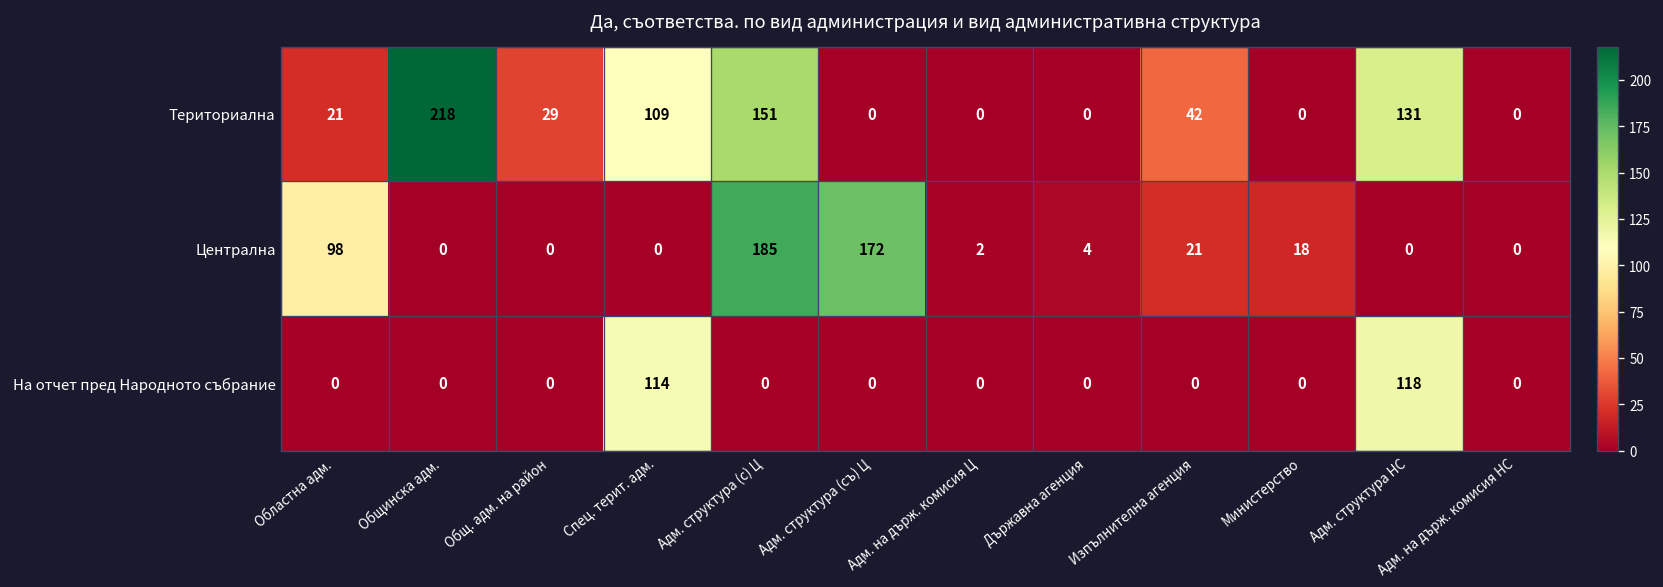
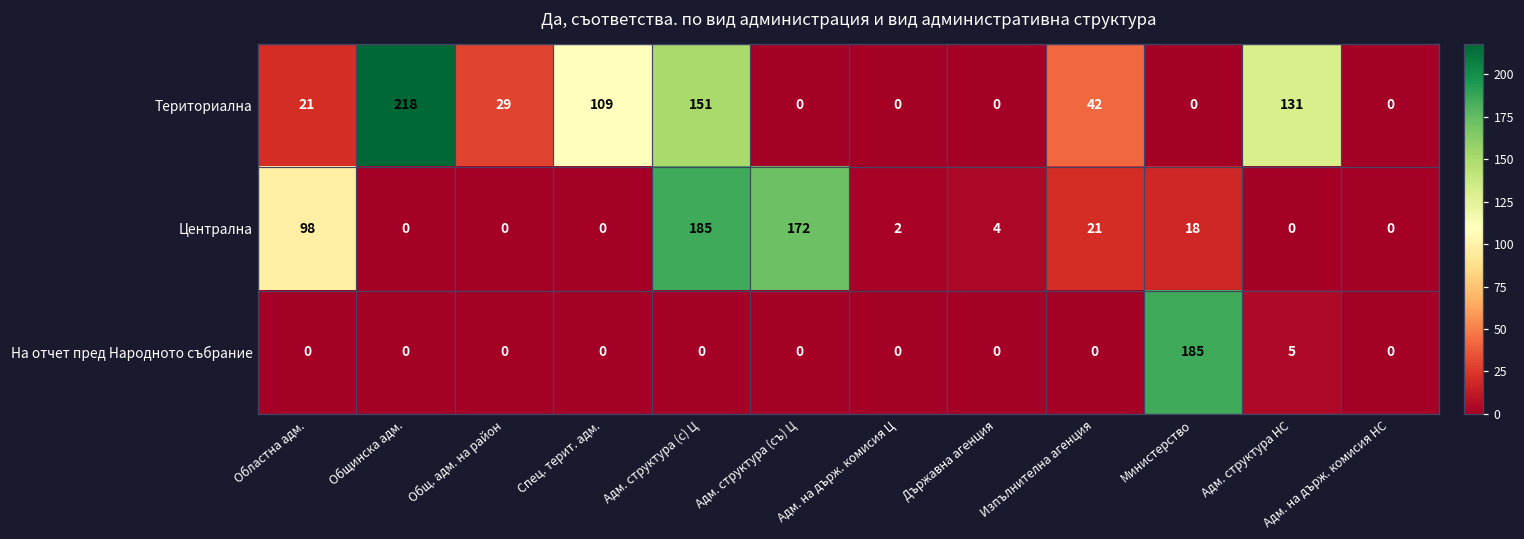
На отчет пред Народното събрание, Спец. терит. адм.: 114 -> 0
На отчет пред Народното събрание, Министерство: 0 -> 185
На отчет пред Народното събрание, Адм. структура НС: 118 -> 5
